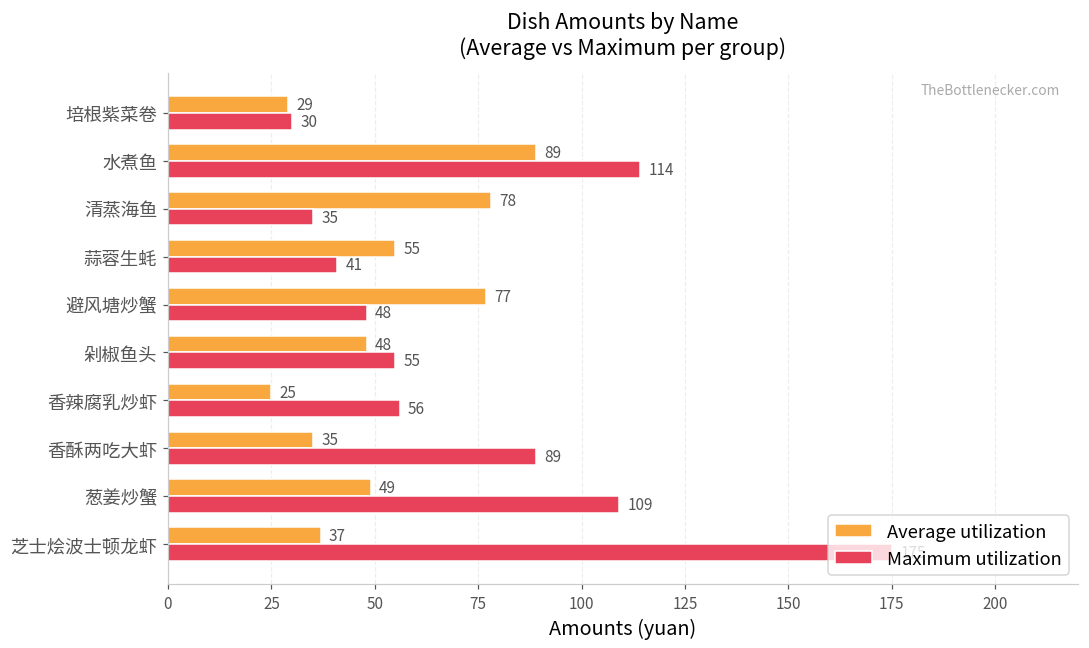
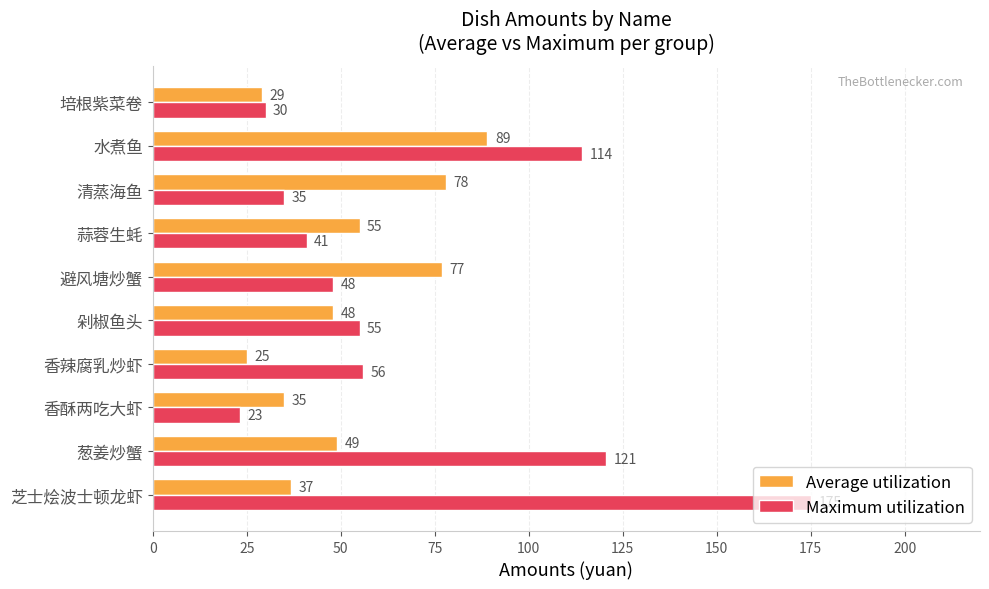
Maximum utilization, 香酥两吃大虾: 89 -> 23
Maximum utilization, 葱姜炒蟹: 109 -> 121
